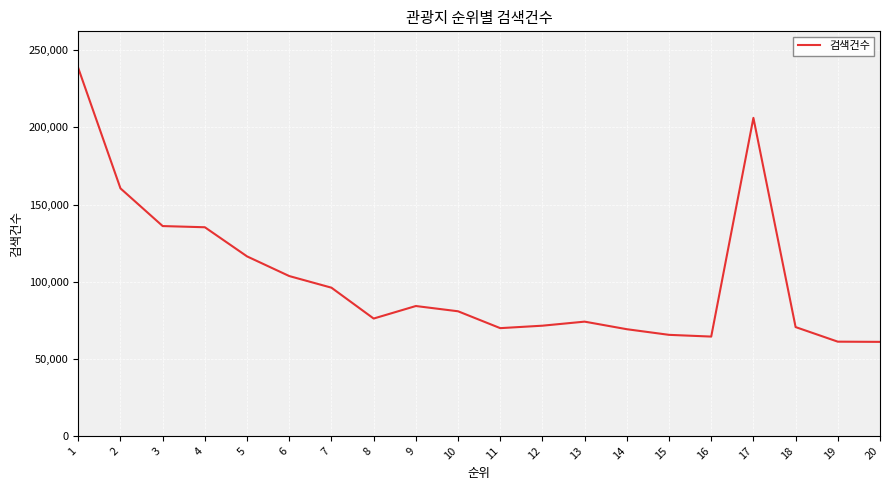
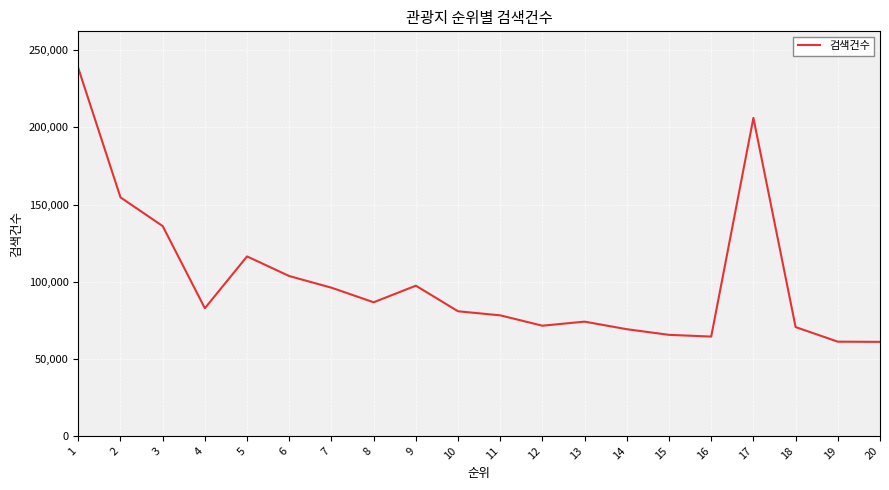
2: 160,000 -> 155,000
4: 135,000 -> 83,000
8: 76,000 -> 87,000
9: 84,000 -> 97,000
11: 70,000 -> 78,000
